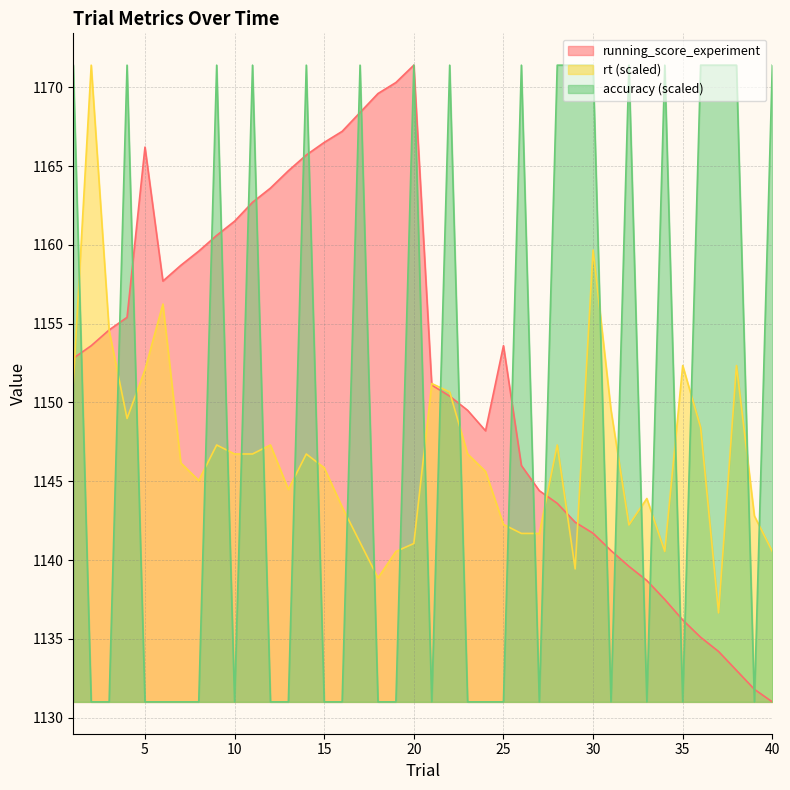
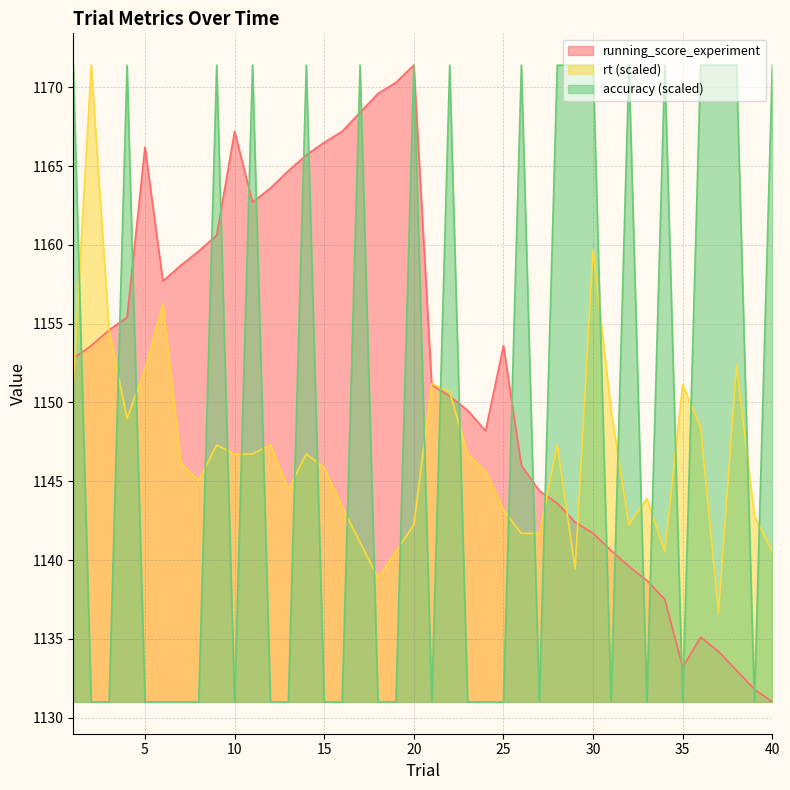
running_score_experiment, 10: 1161.5 -> 1167.2
rt (scaled), 20: 1141.0 -> 1142.2
rt (scaled), 25: 1142.3 -> 1143.2
running_score_experiment, 35: 1136.2 -> 1133.2
rt (scaled), 35: 1152.3 -> 1151.1
